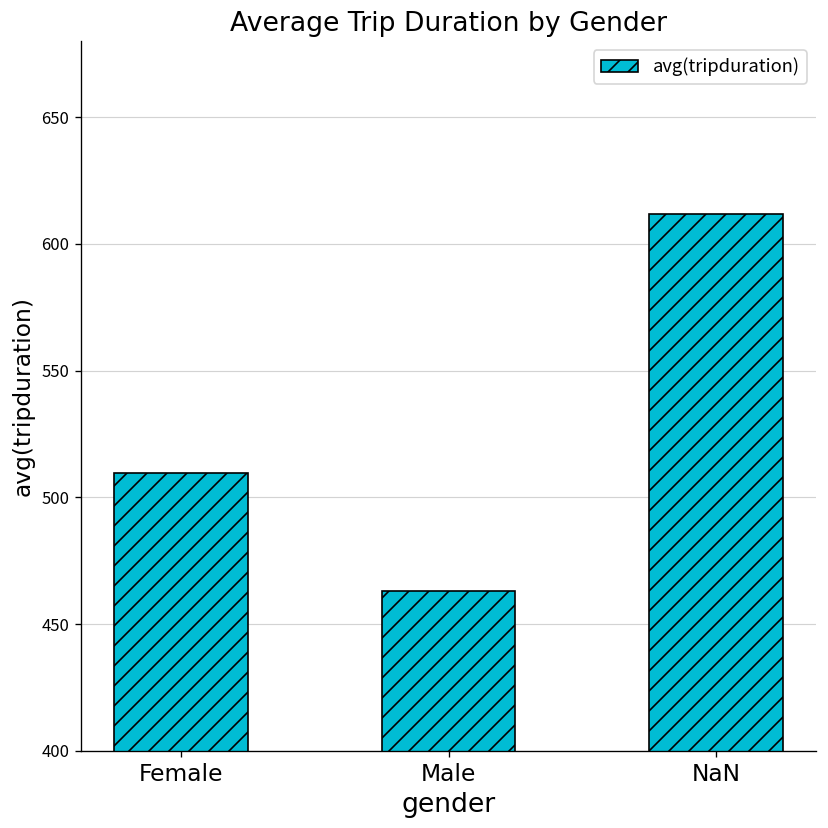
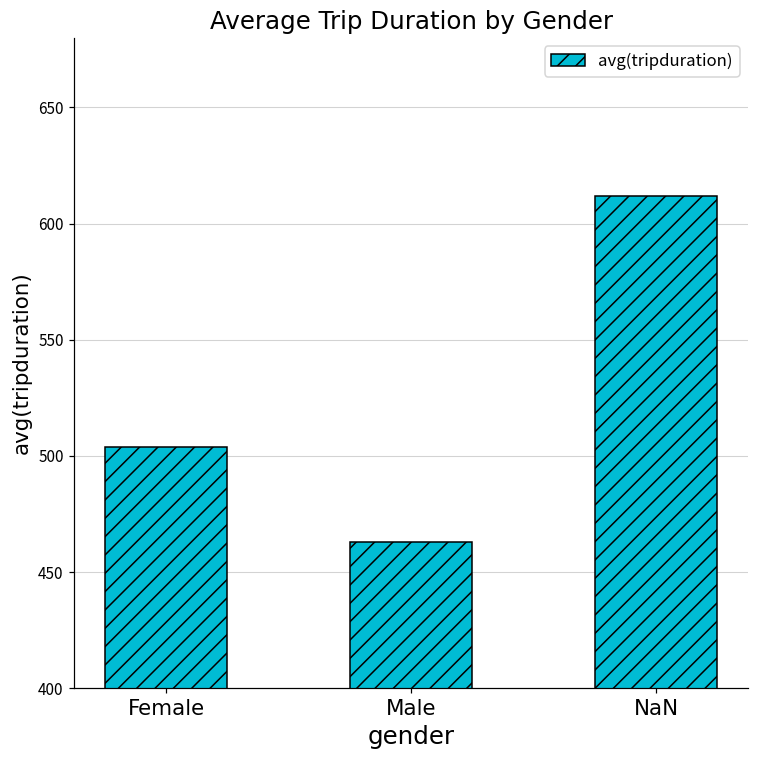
Female: 510 -> 504
